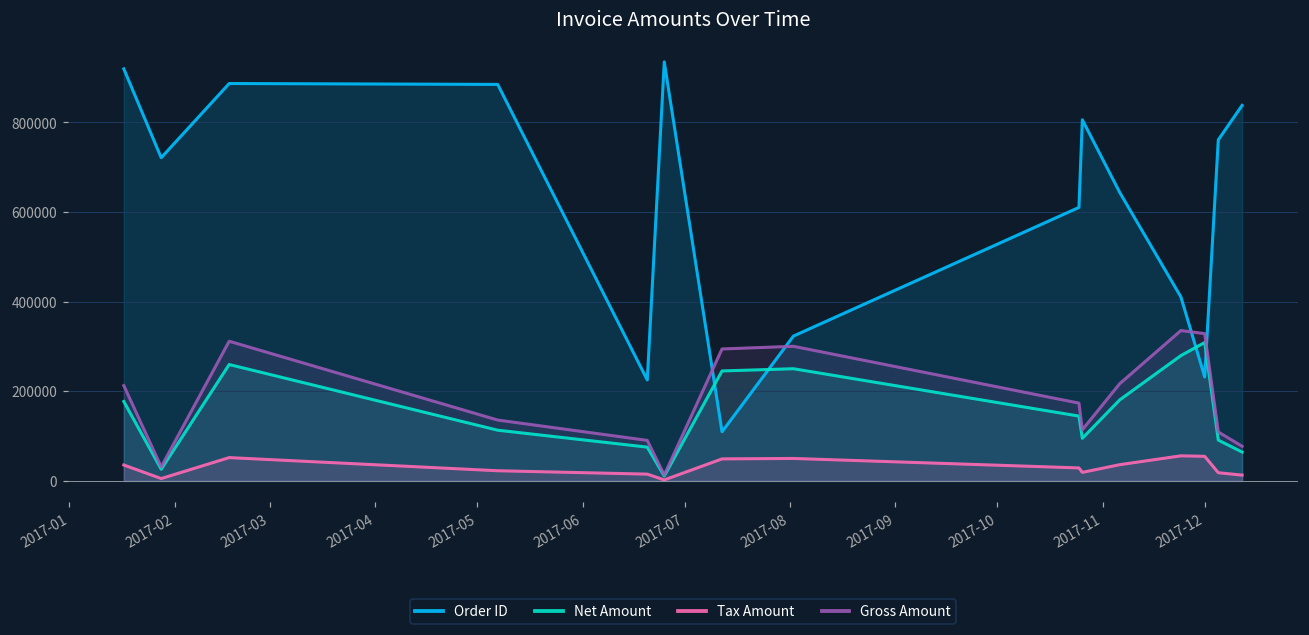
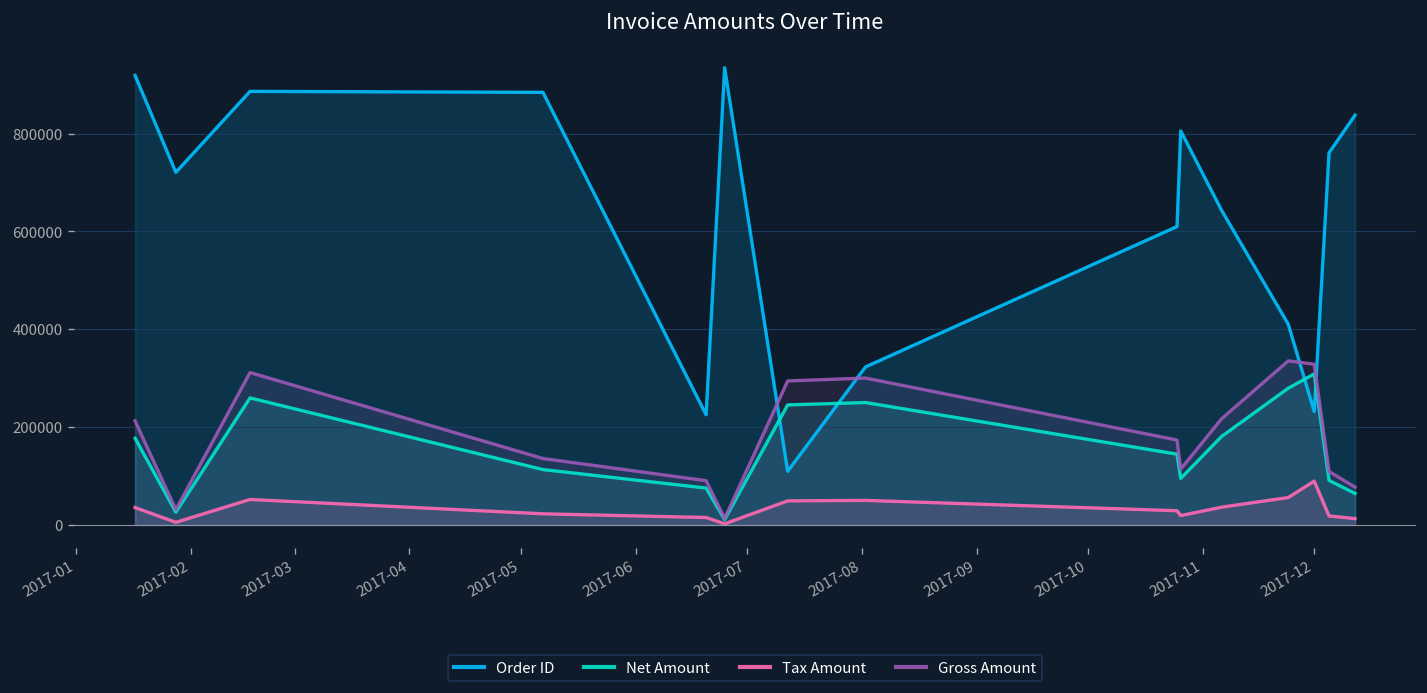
Tax Amount, 2017-12: 50000 -> 90000
